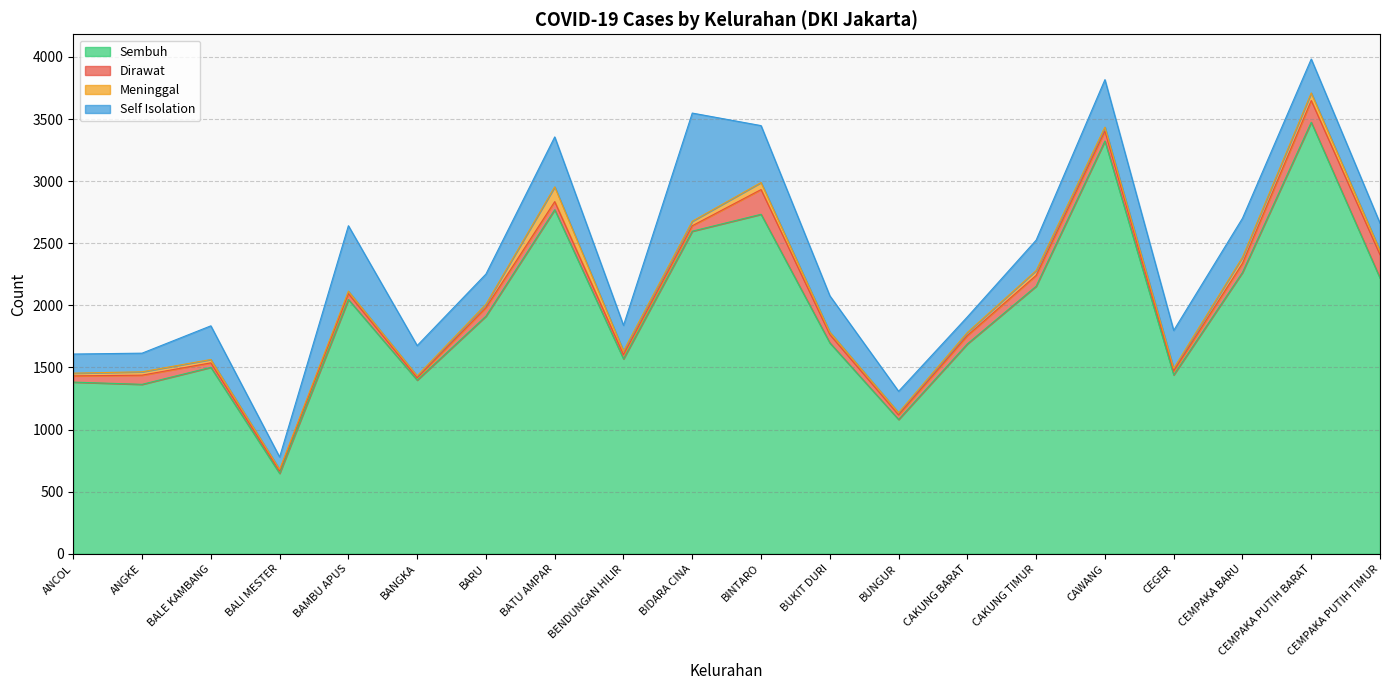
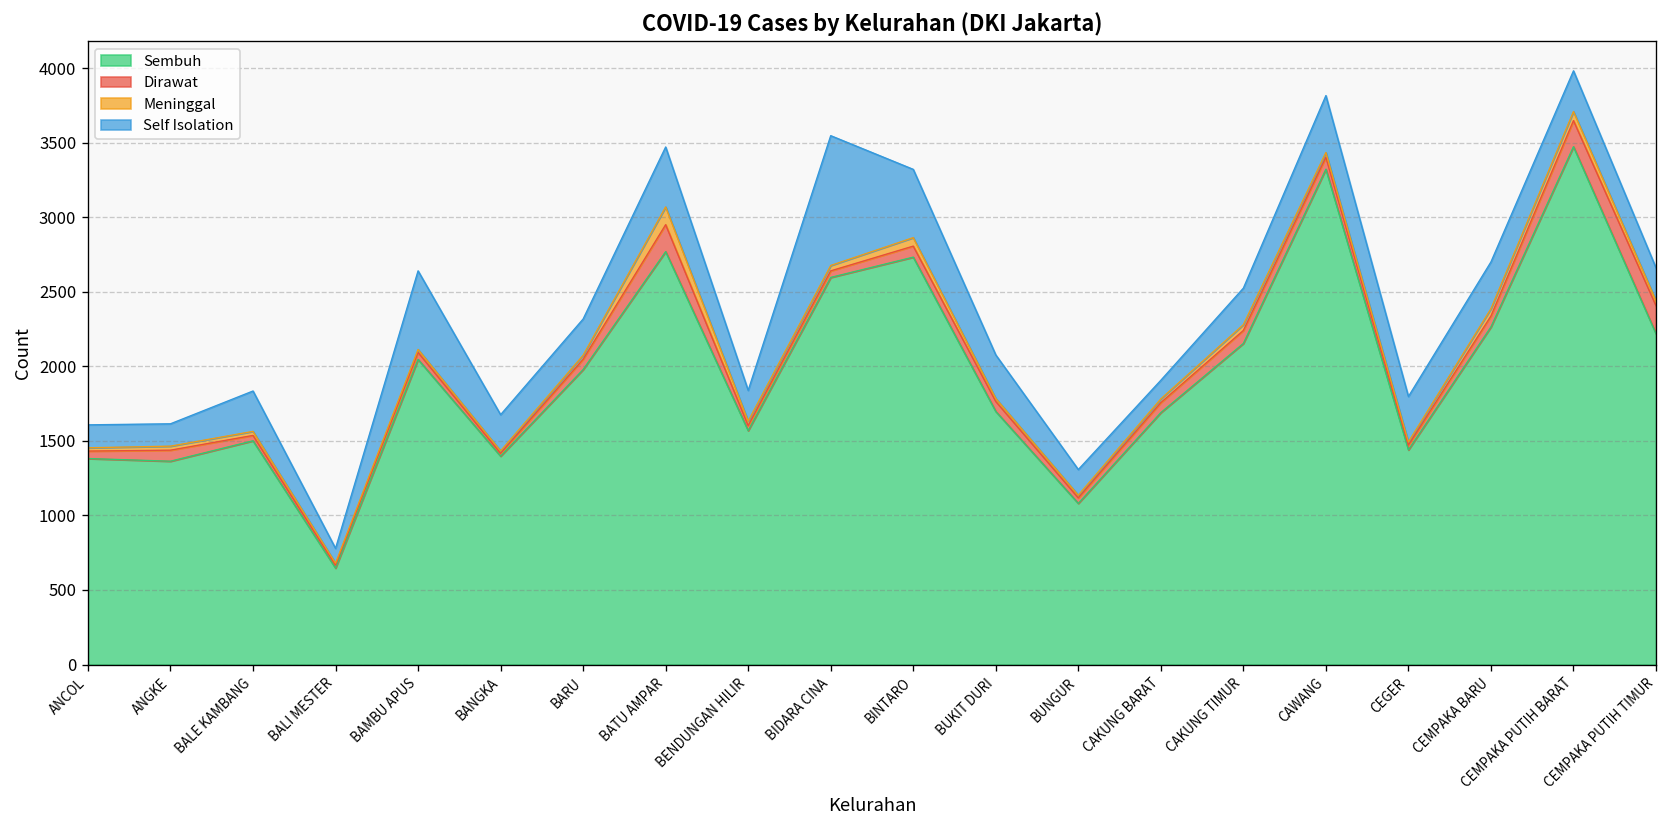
Sembuh, BARU: 1910 -> 1980
Dirawat, BATU AMPAR: 70 -> 180
Dirawat, BINTARO: 200 -> 70
